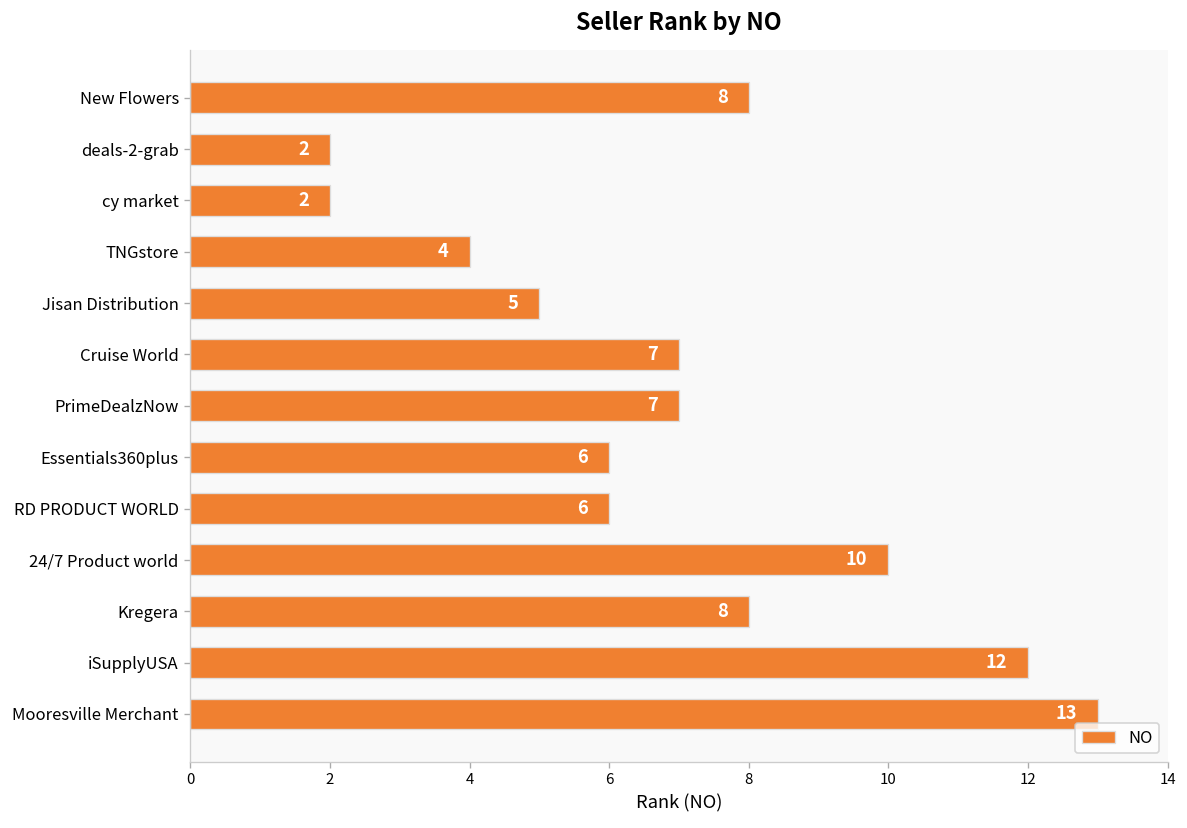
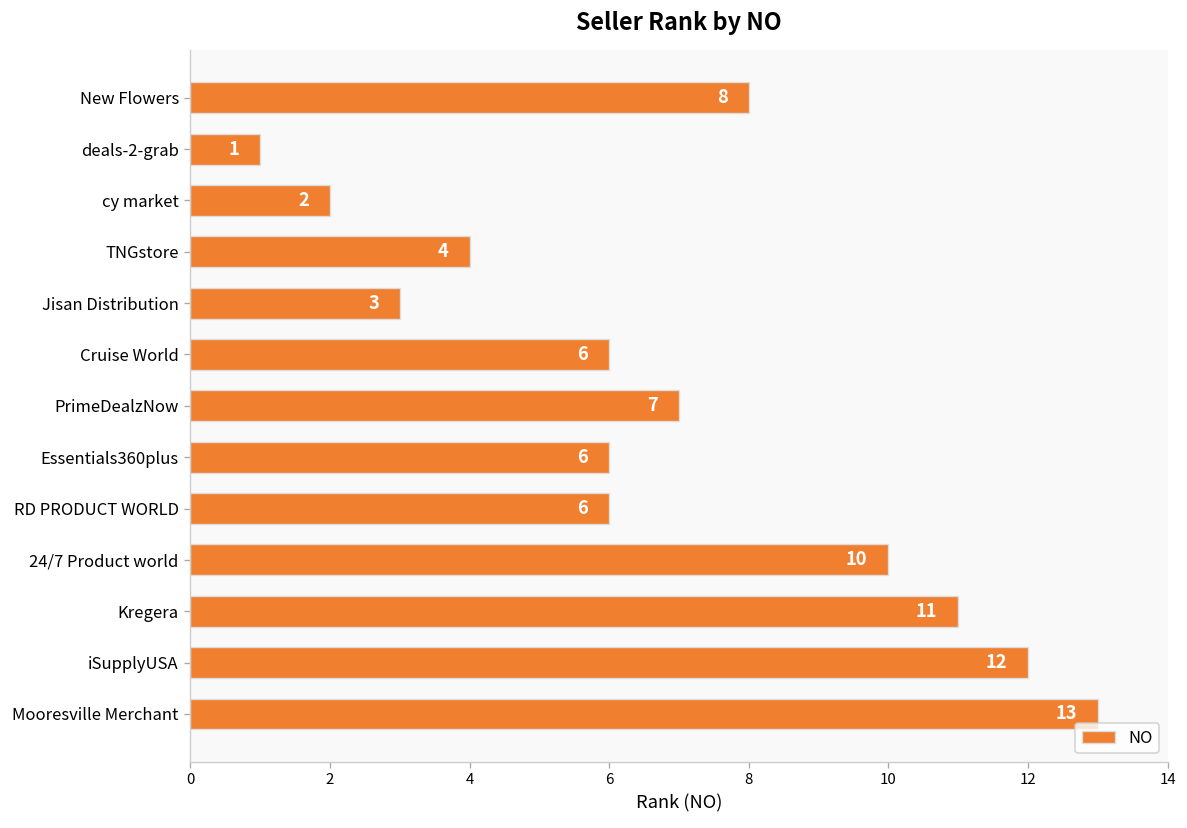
deals-2-grab: 2 -> 1
Jisan Distribution: 5 -> 3
Cruise World: 7 -> 6
Kregera: 8 -> 11
